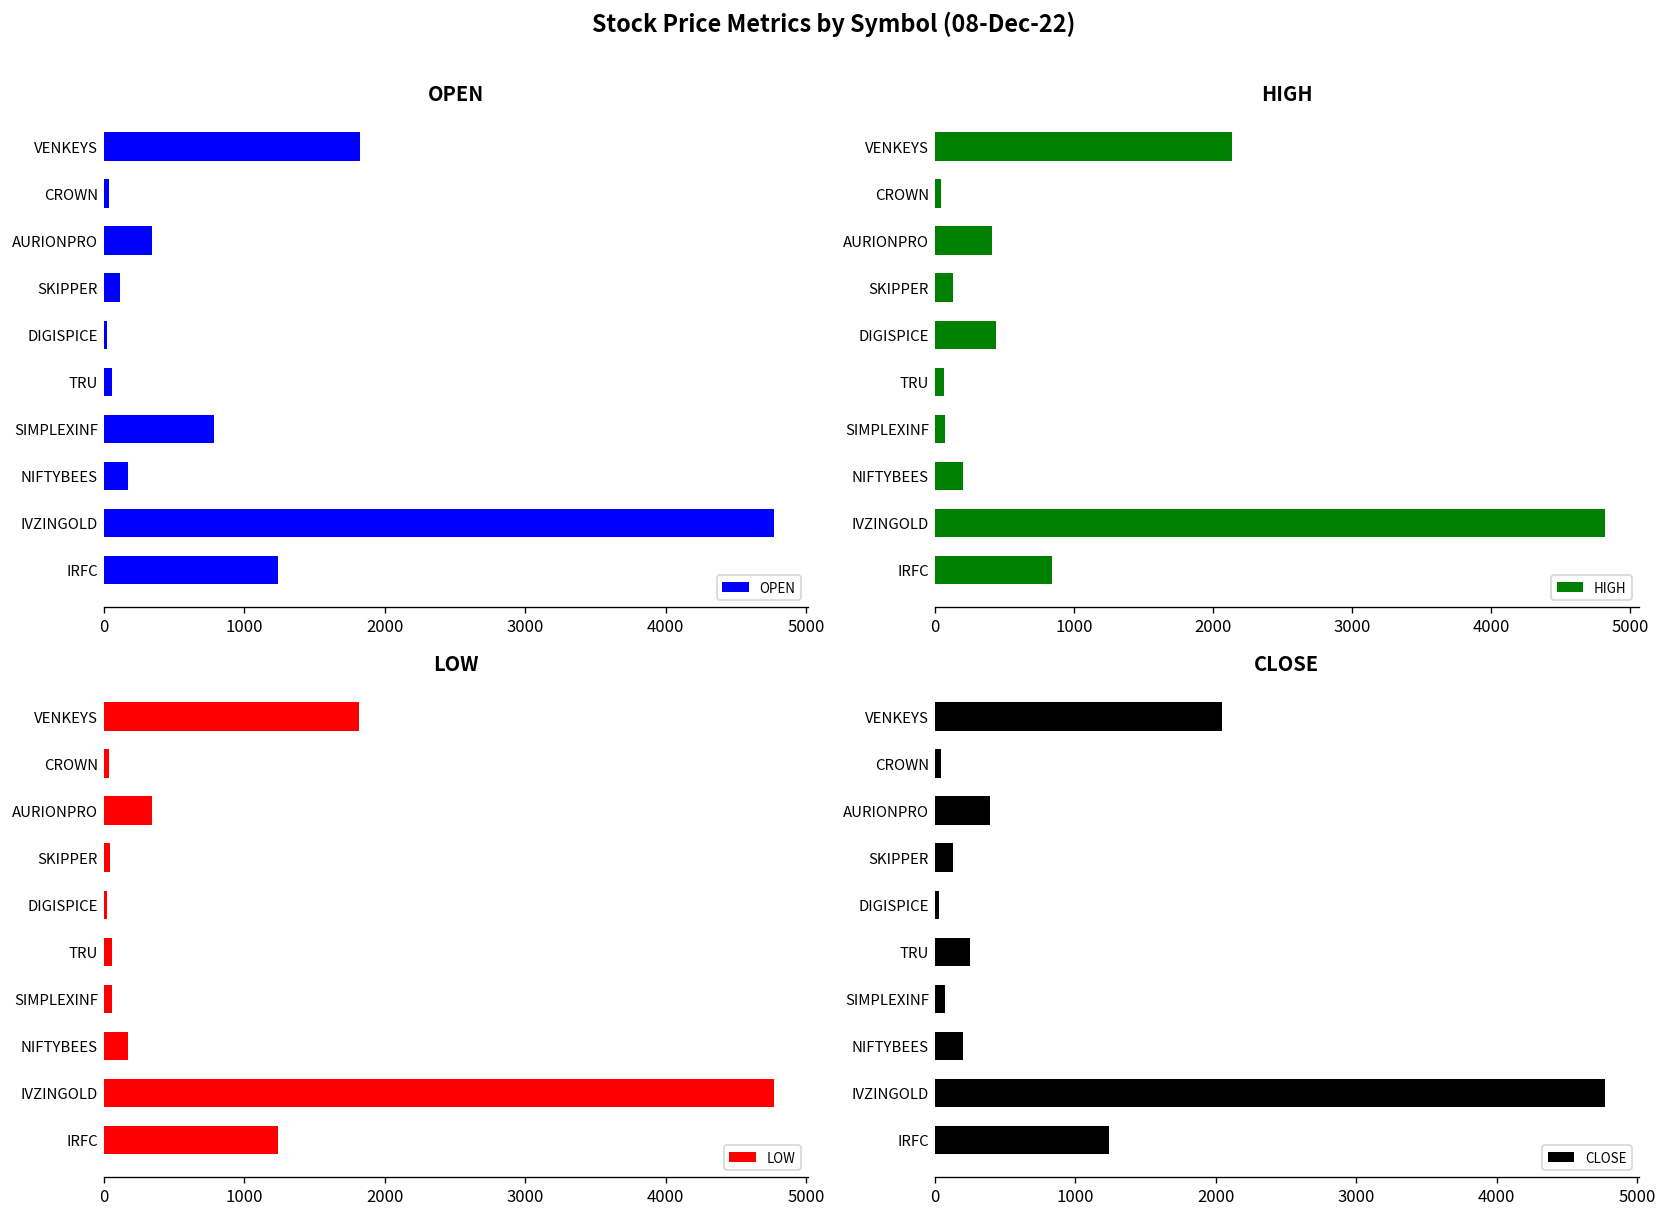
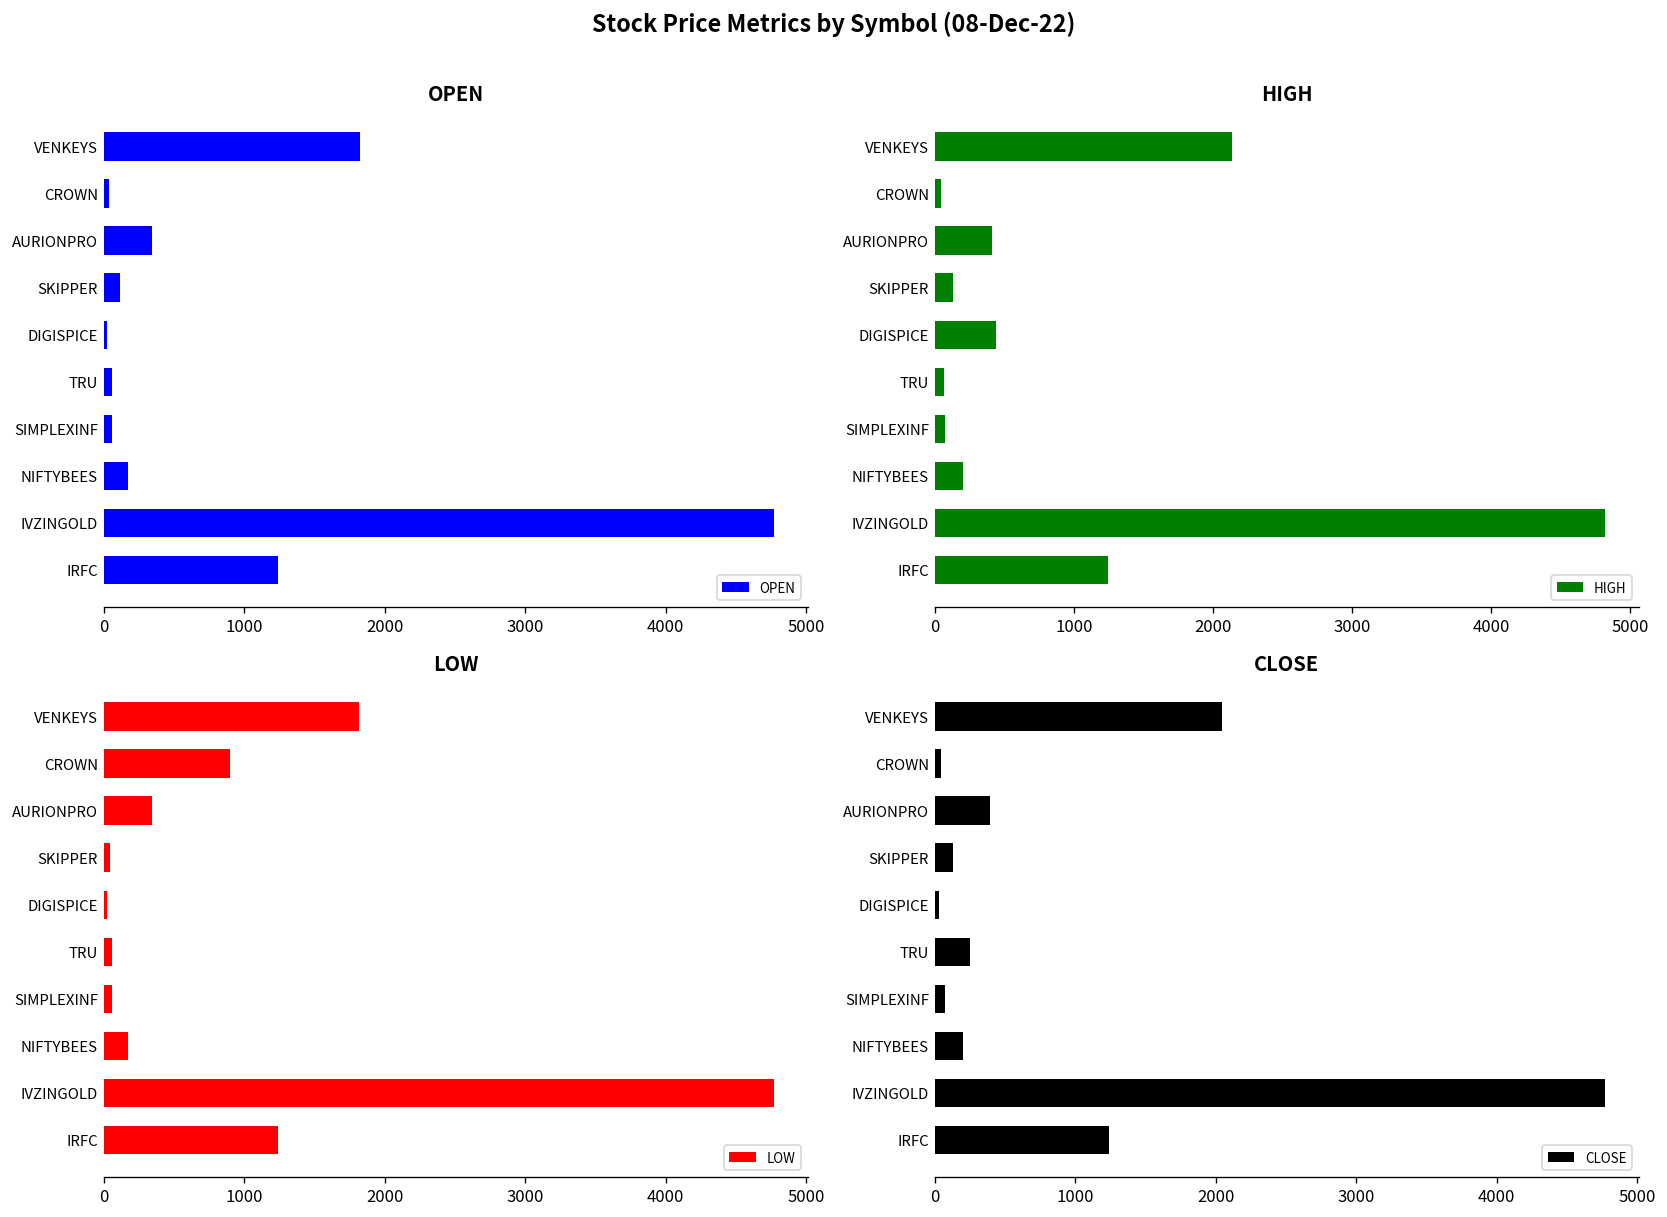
OPEN, SIMPLEXINF: 790 -> 60
HIGH, IRFC: 840 -> 1240
LOW, CROWN: 40 -> 900
